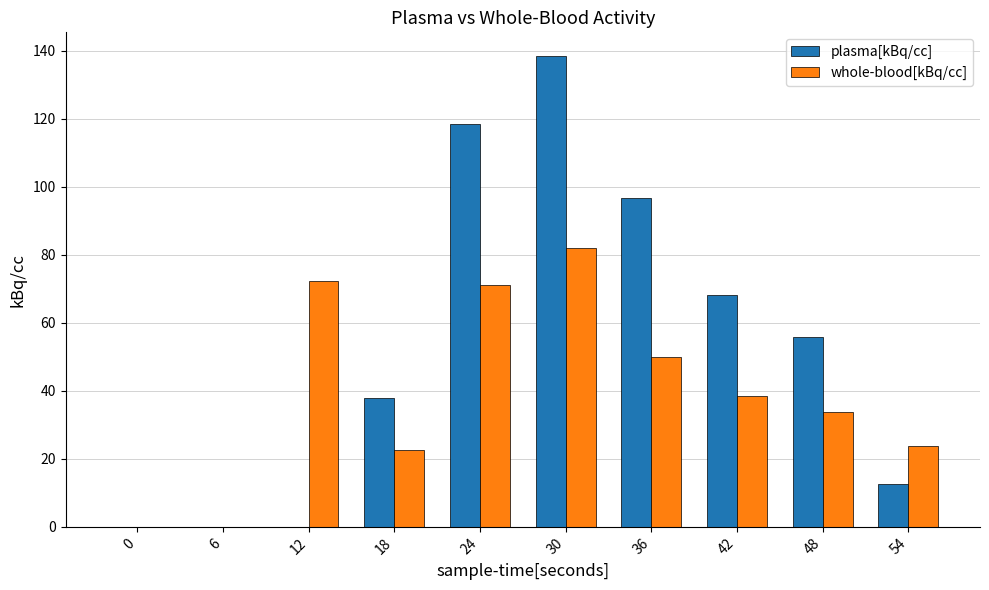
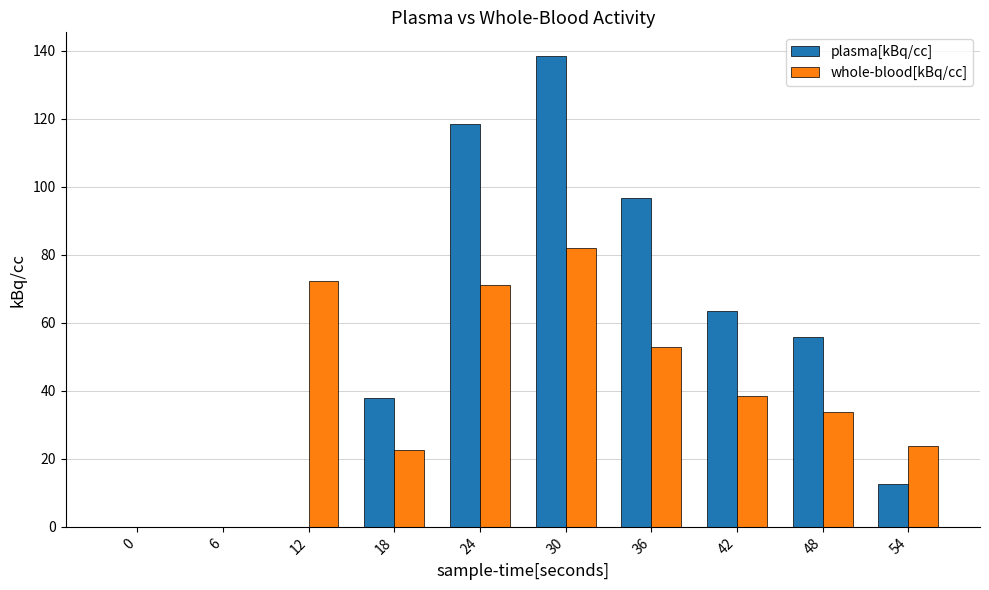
whole-blood[kBq/cc], 36: 50 -> 53
plasma[kBq/cc], 42: 68 -> 63
